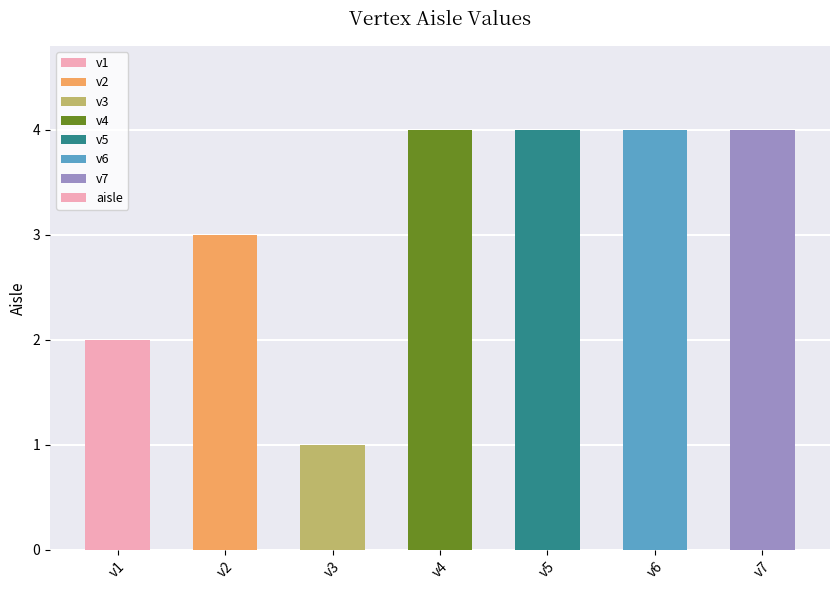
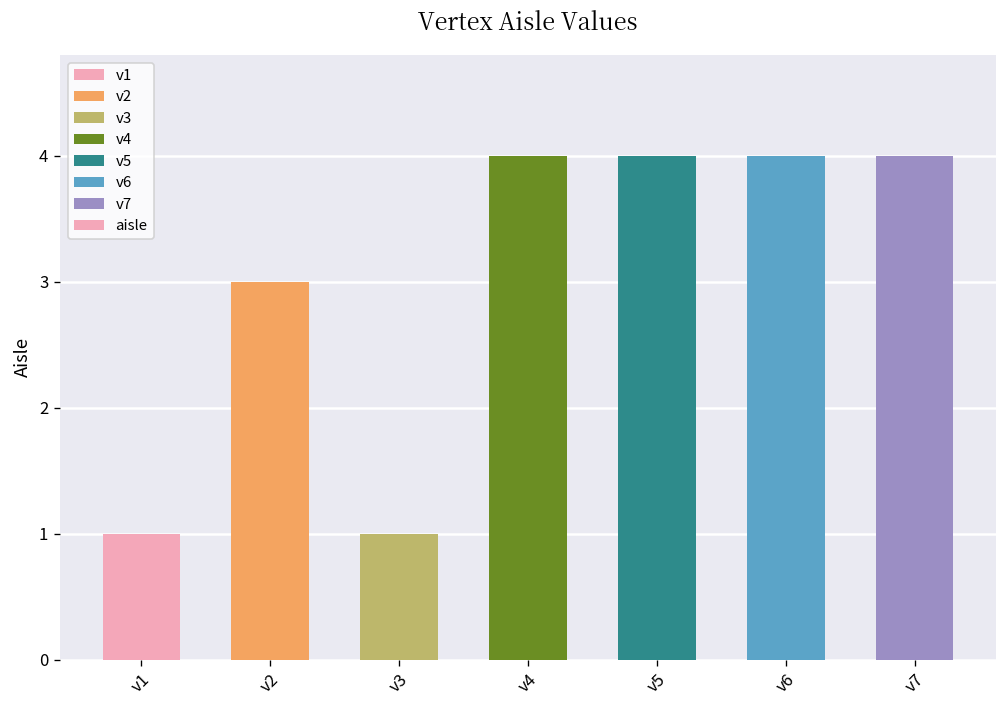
v1: 2 -> 1
